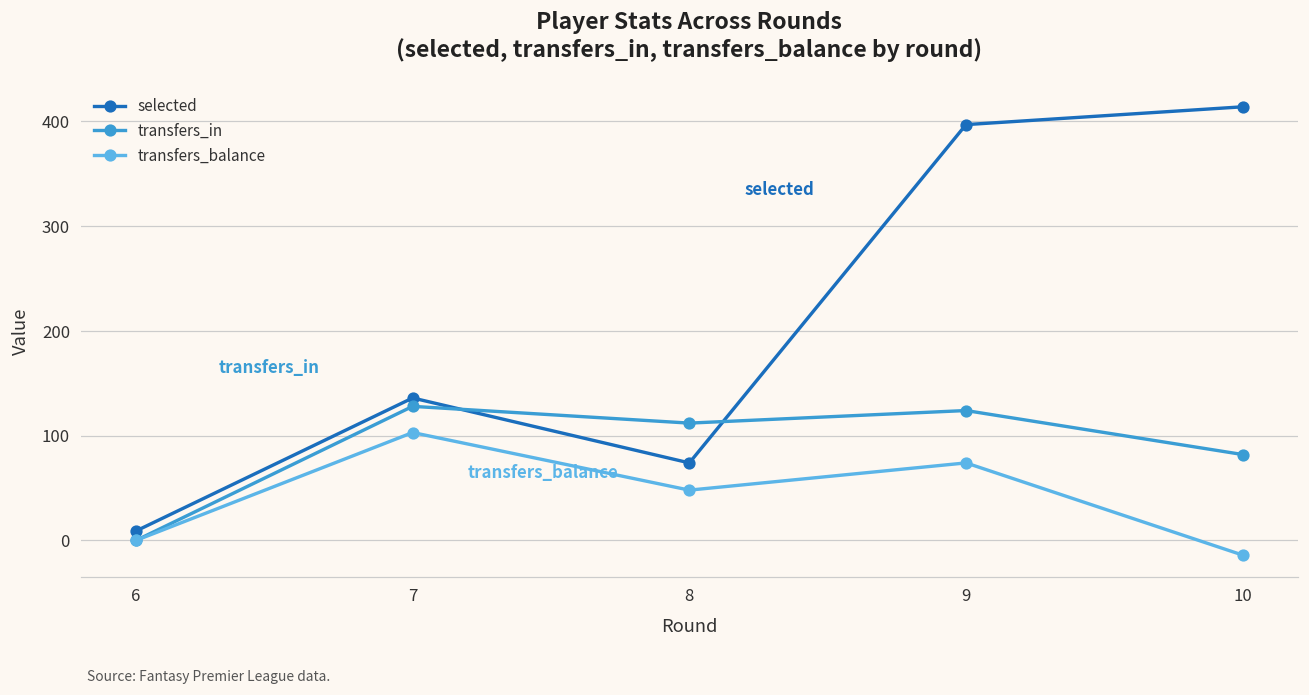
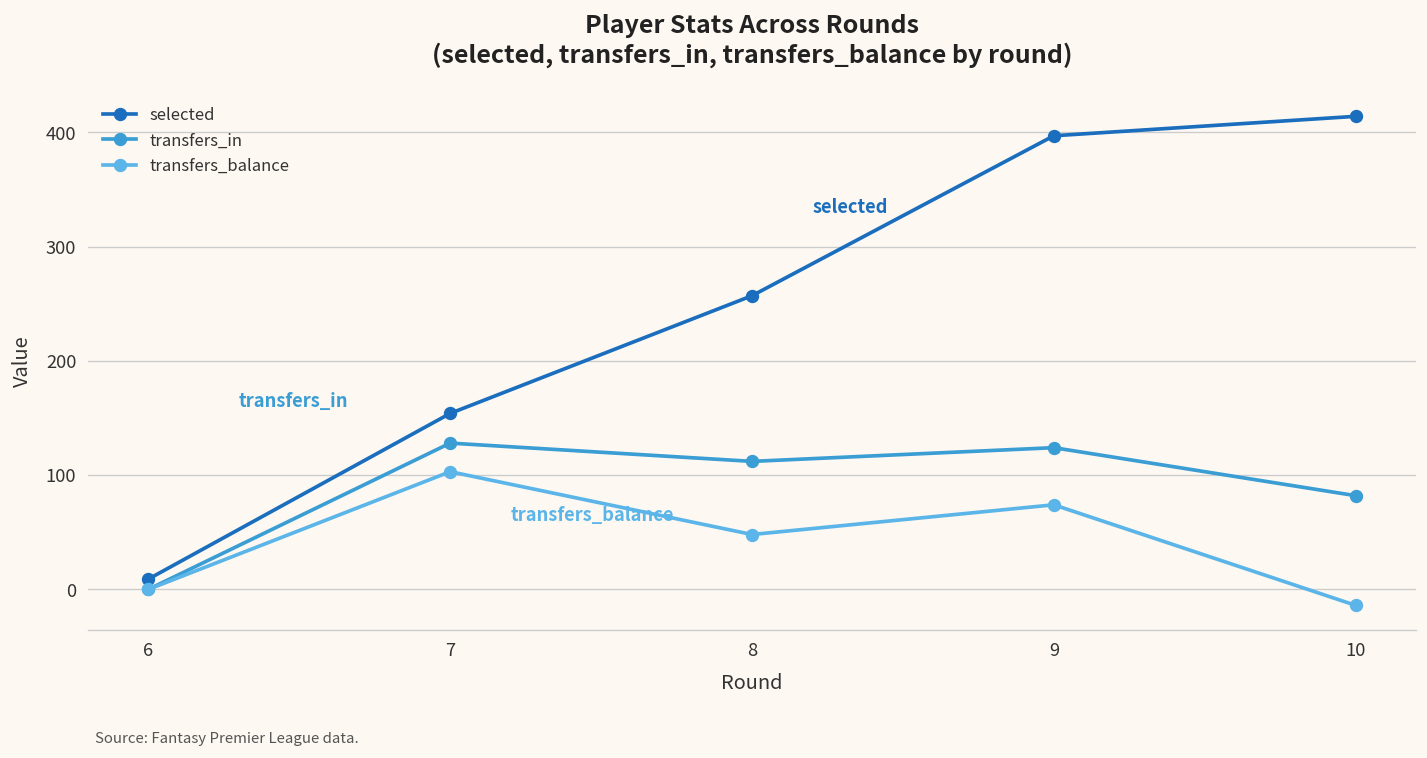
selected, 7: 140 -> 150
selected, 8: 70 -> 260
